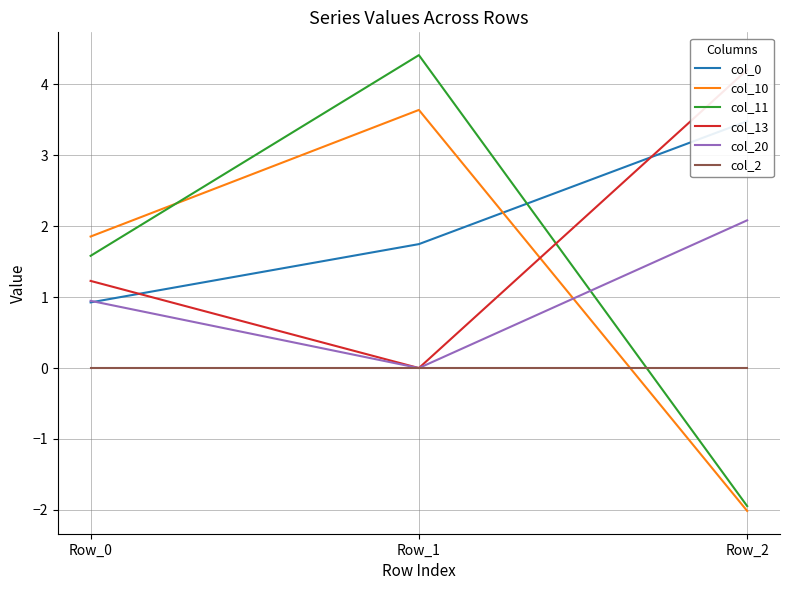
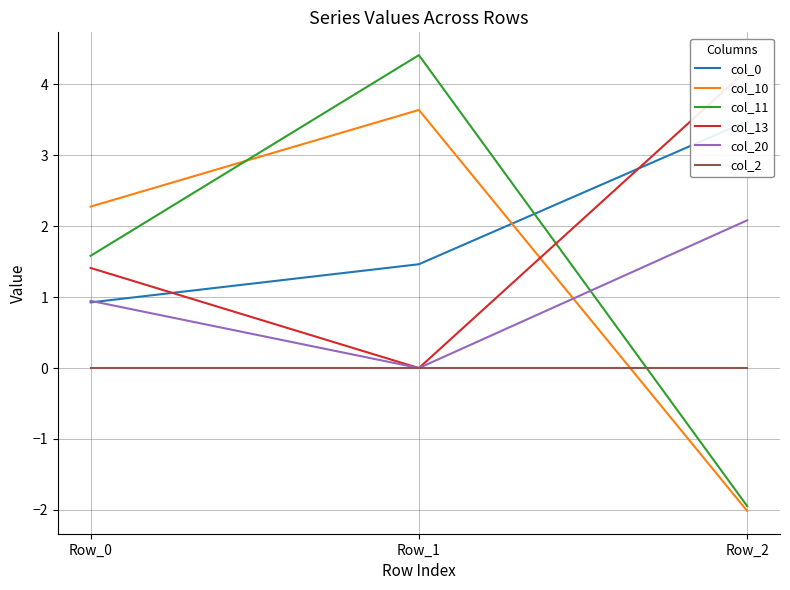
col_10, Row_0: 1.9 -> 2.3
col_13, Row_0: 1.2 -> 1.4
col_0, Row_1: 1.7 -> 1.5
